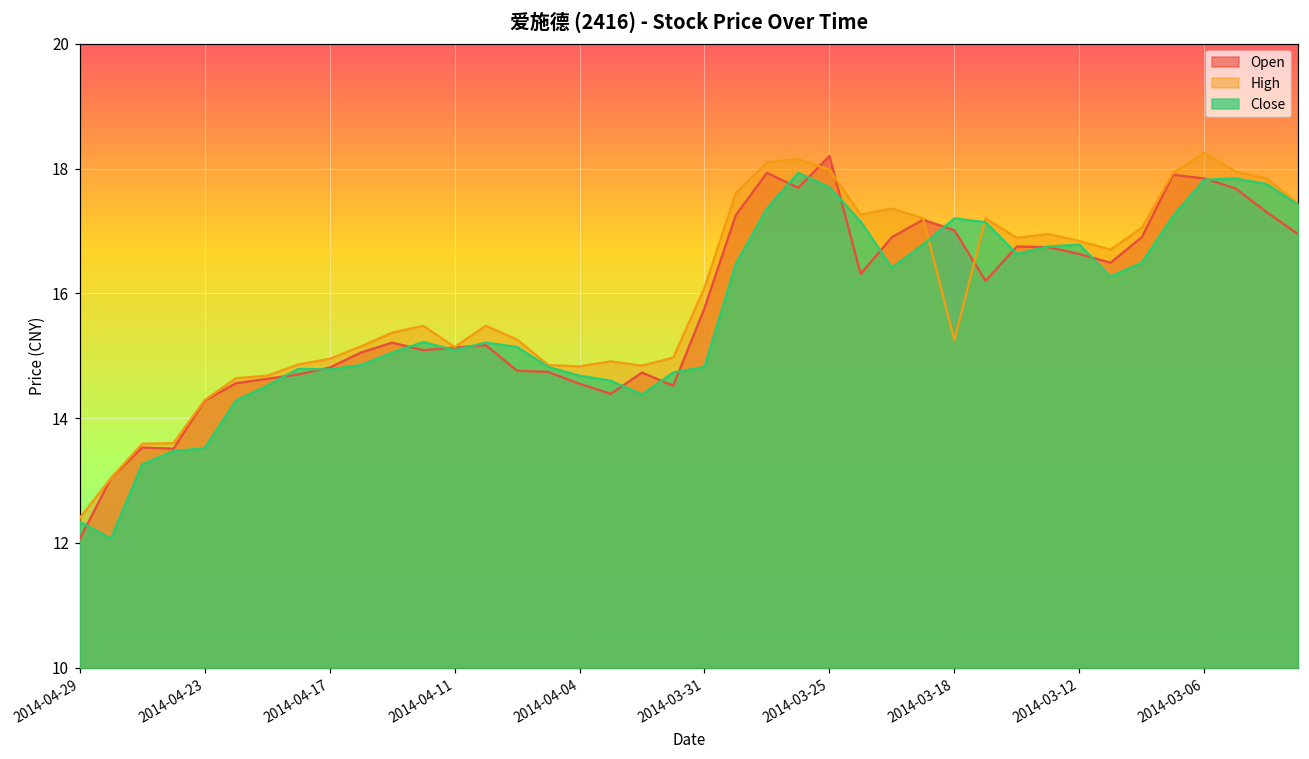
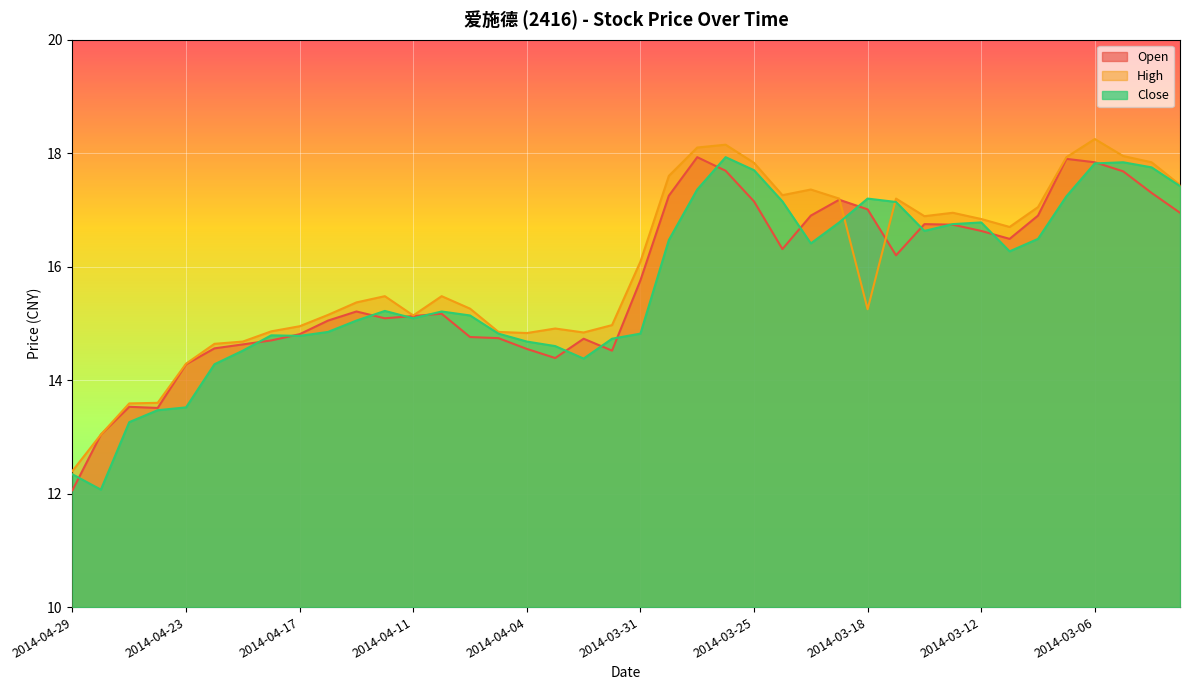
Open, 2014-03-25: 18.2 -> 17.2
High, 2014-03-25: 18.0 -> 17.8
